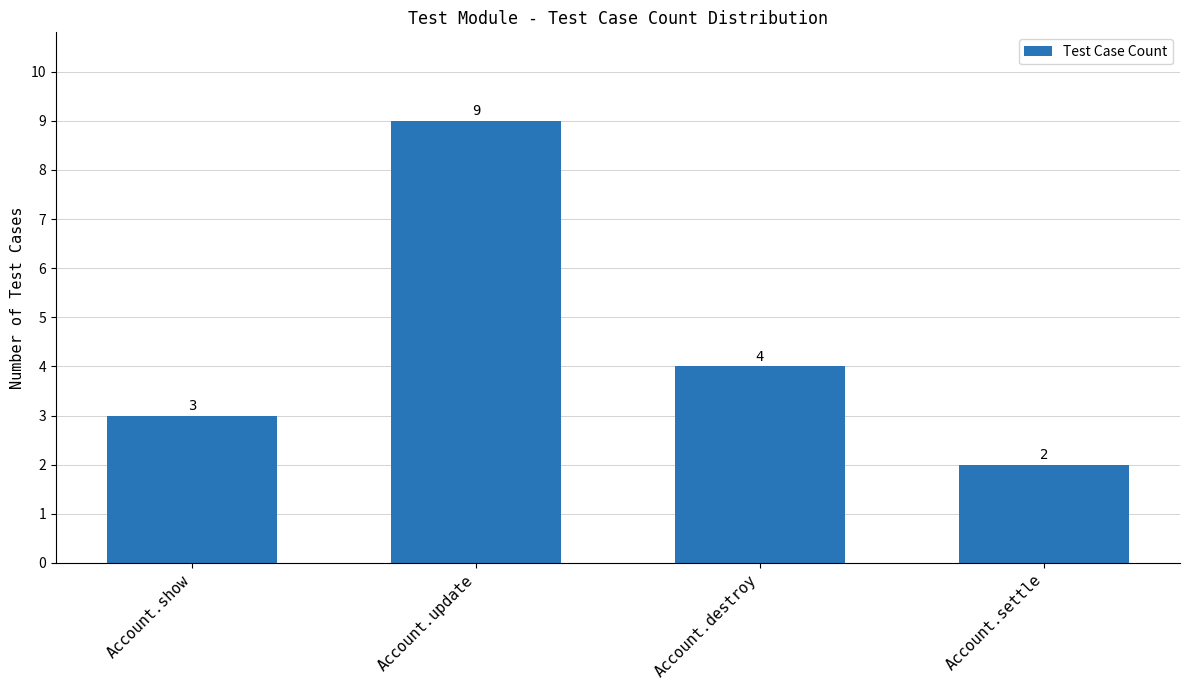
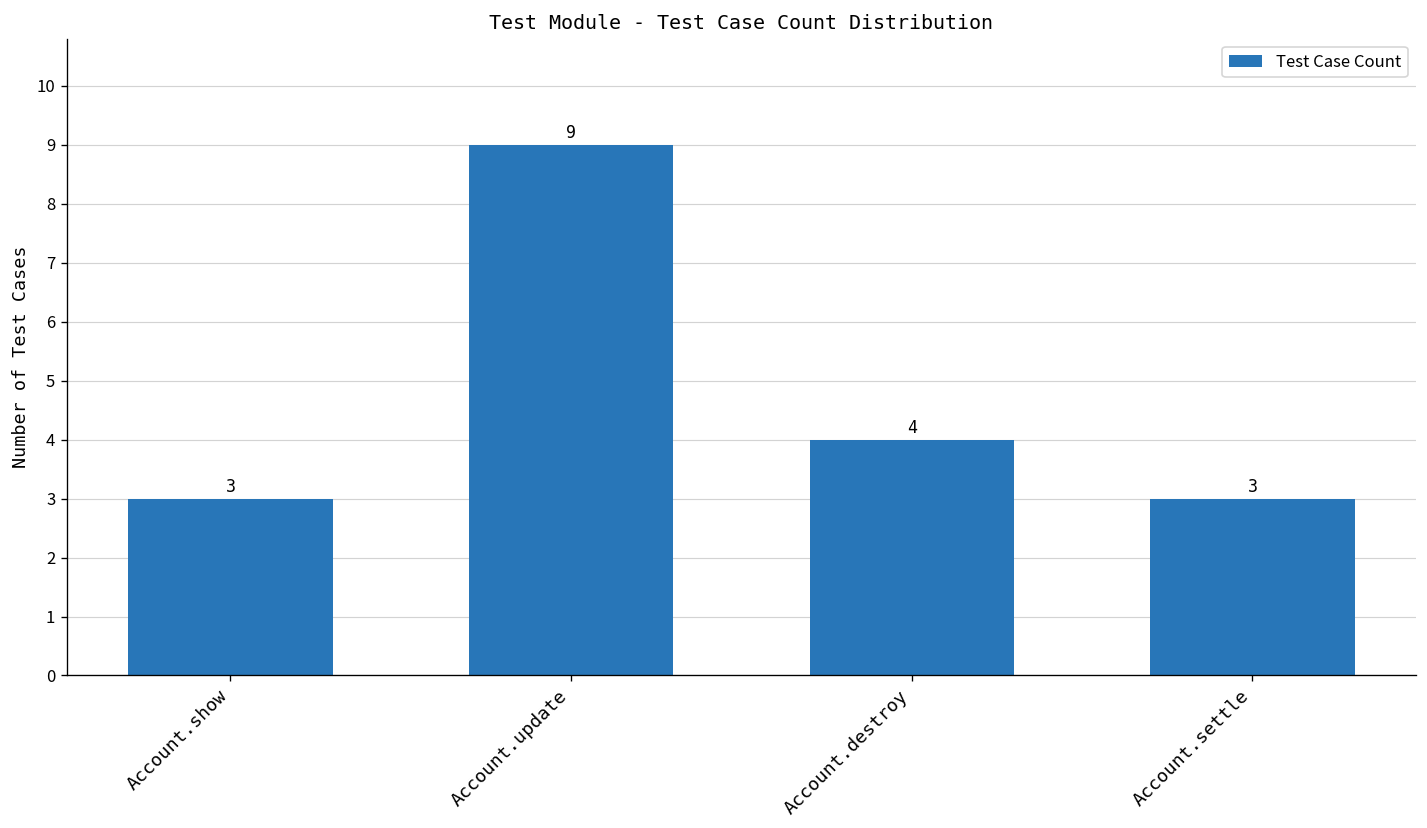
Account.settle: 2 -> 3
